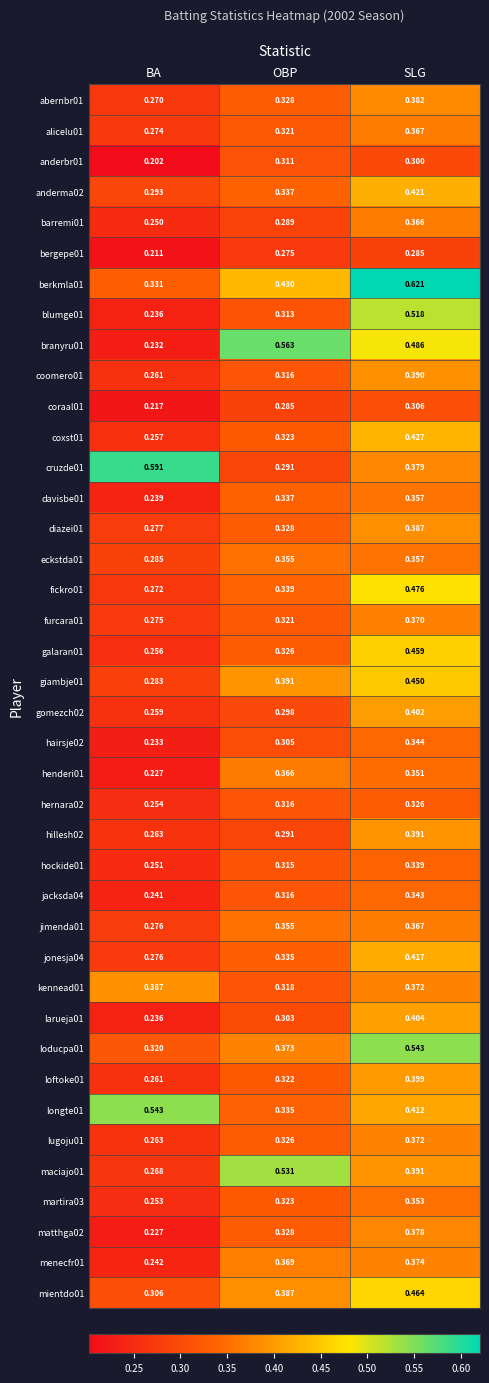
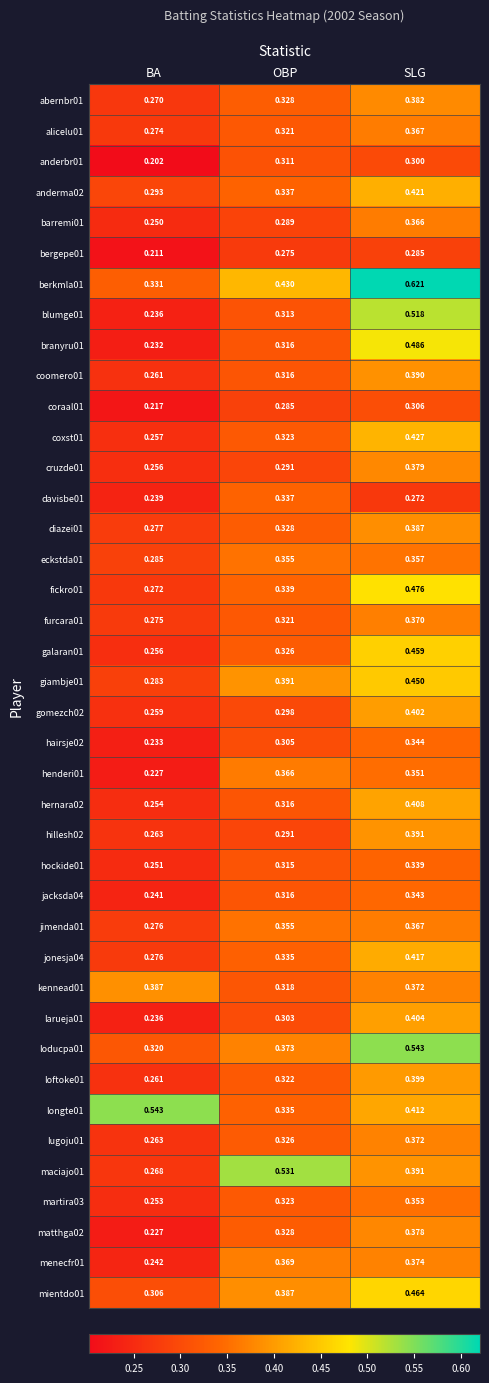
branyru01, OBP: 0.563 -> 0.316
cruzde01, BA: 0.591 -> 0.256
davisbe01, SLG: 0.357 -> 0.272
hernara02, SLG: 0.326 -> 0.408
